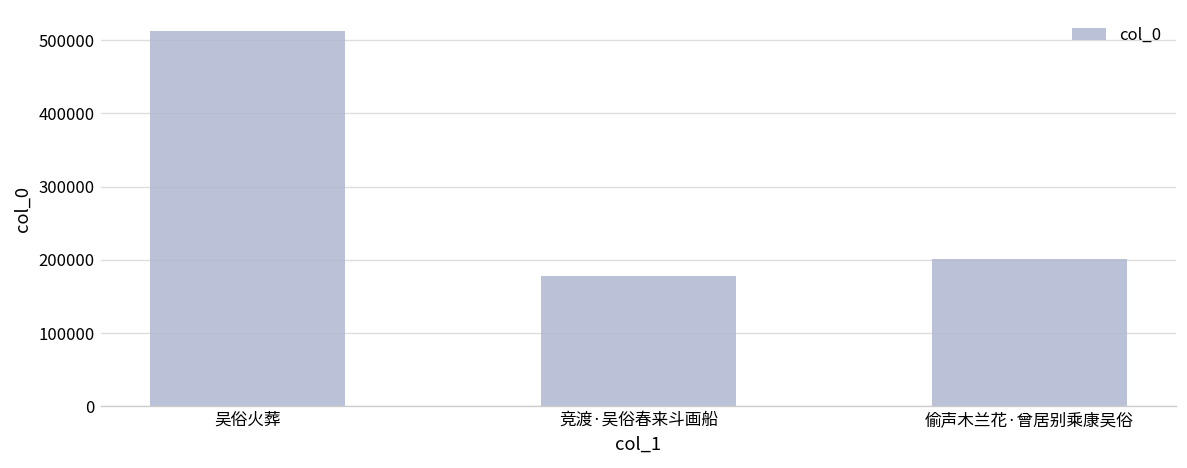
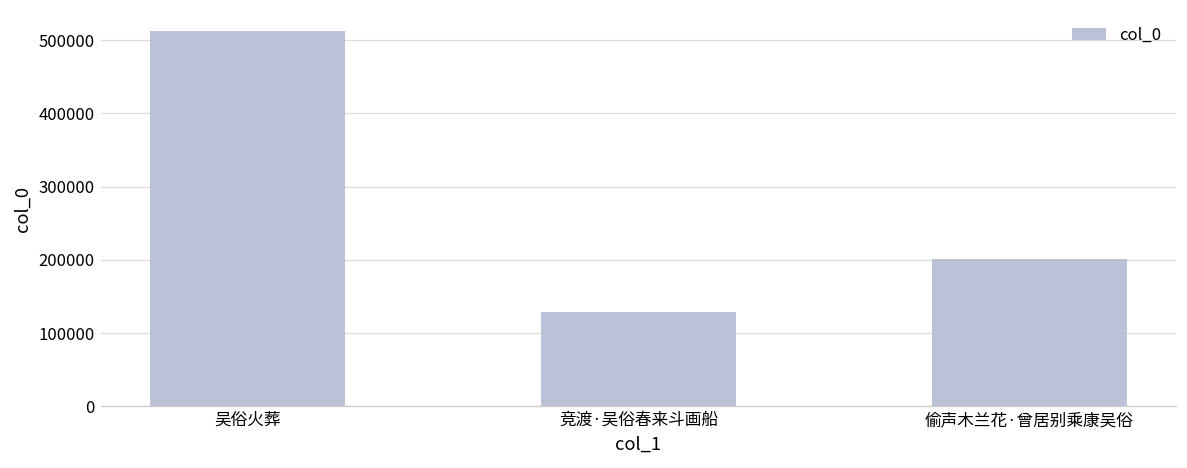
竞渡·吴俗春来斗画船: 180000 -> 130000
